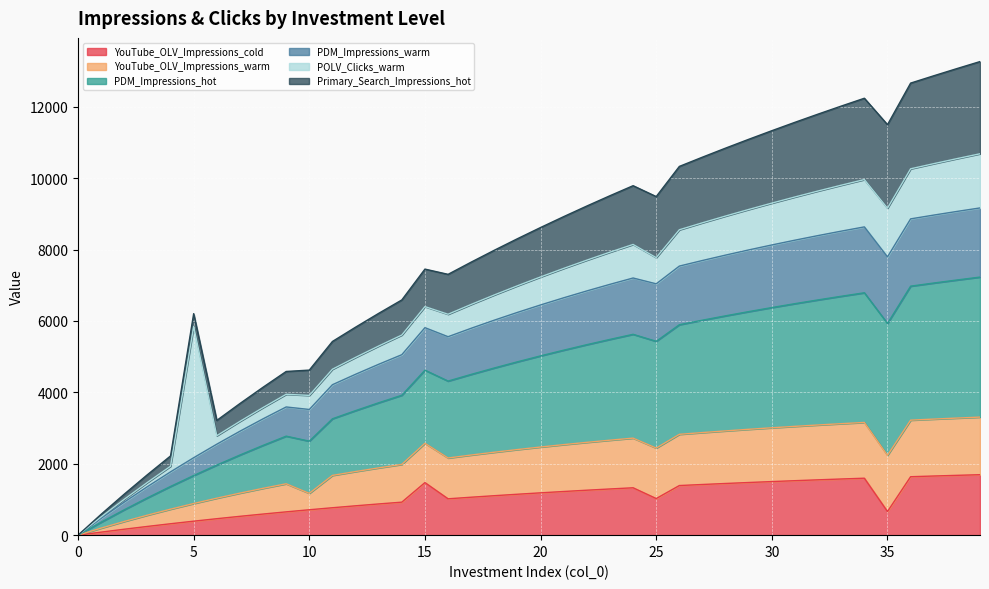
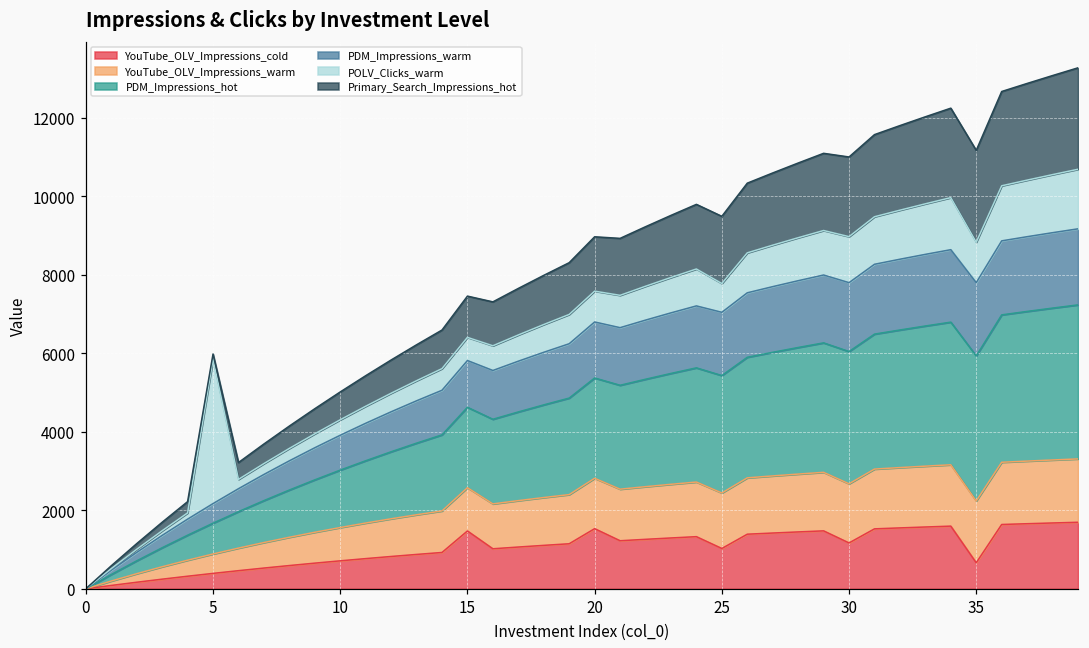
Primary_Search_Impressions_hot, 5: 400 -> 100
YouTube_OLV_Impressions_warm, 10: 500 -> 800
YouTube_OLV_Impressions_cold, 20: 1200 -> 1500
YouTube_OLV_Impressions_cold, 30: 1500 -> 1200
POLV_Clicks_warm, 35: 1400 -> 1000
